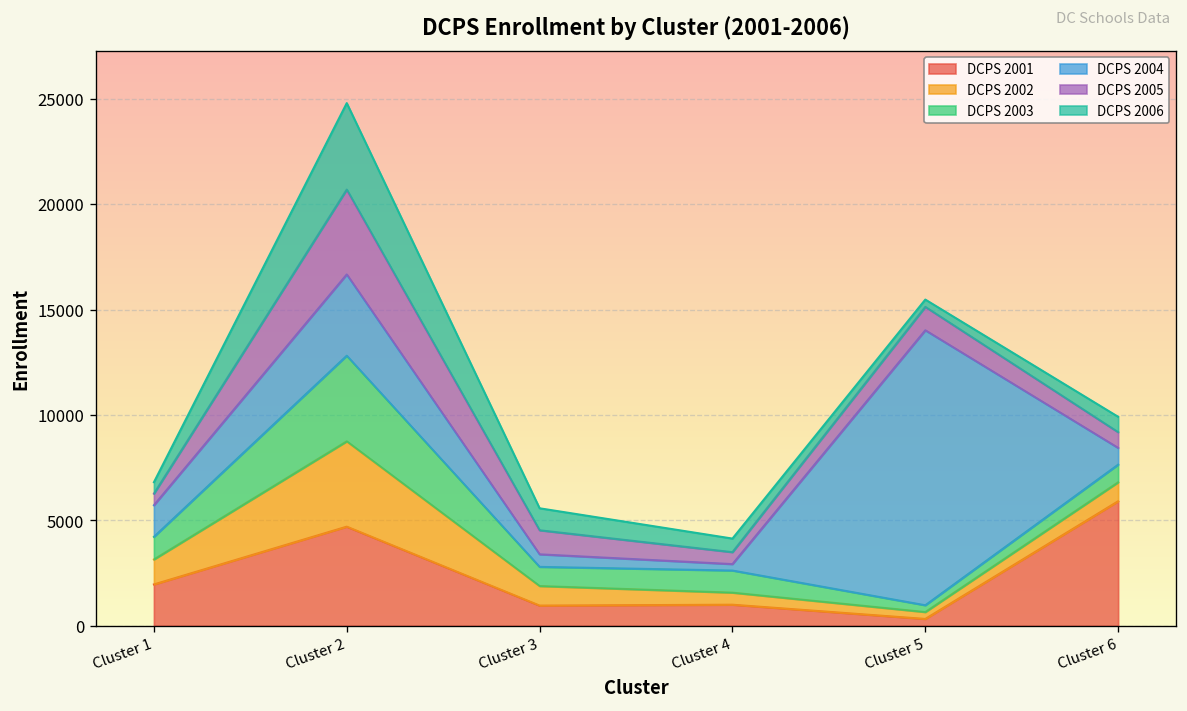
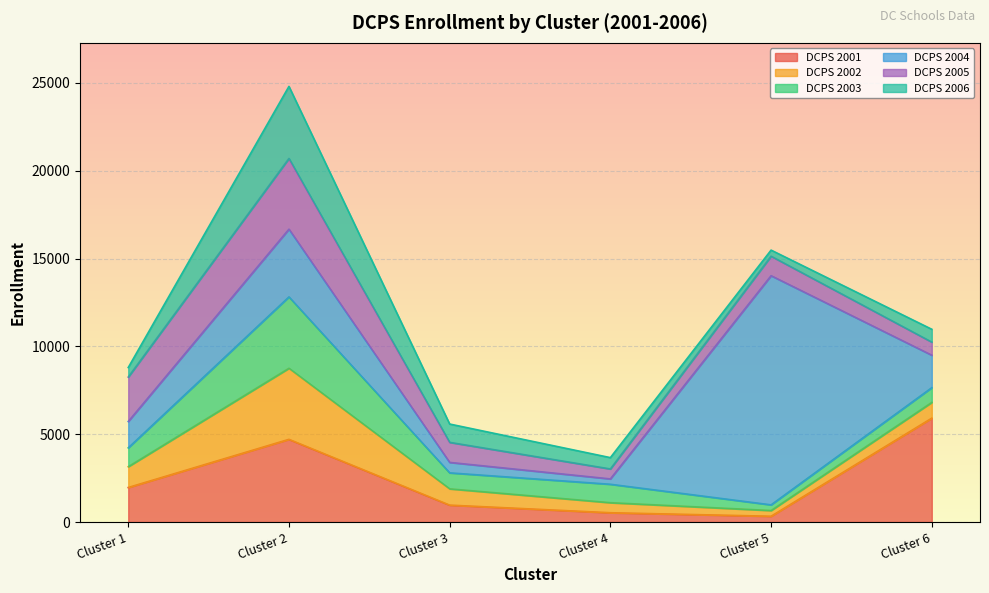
DCPS 2005, Cluster 1: 500 -> 2500
DCPS 2001, Cluster 4: 1000 -> 500
DCPS 2004, Cluster 6: 800 -> 1800
